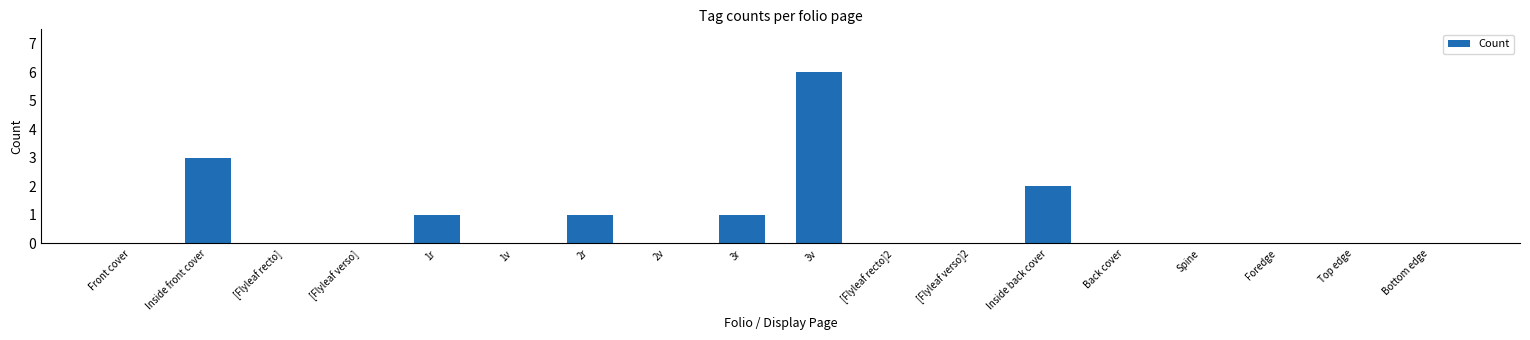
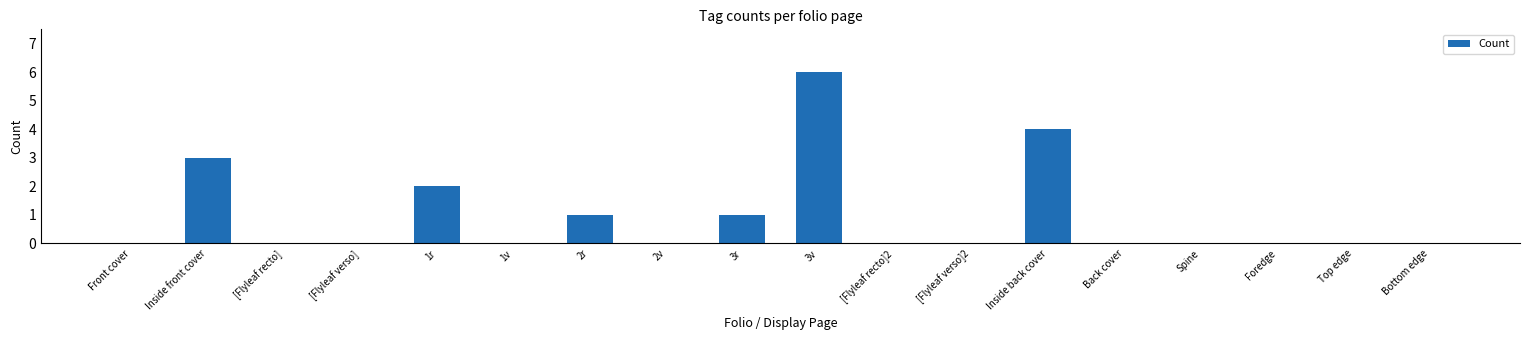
1r: 1 -> 2
Inside back cover: 2 -> 4
